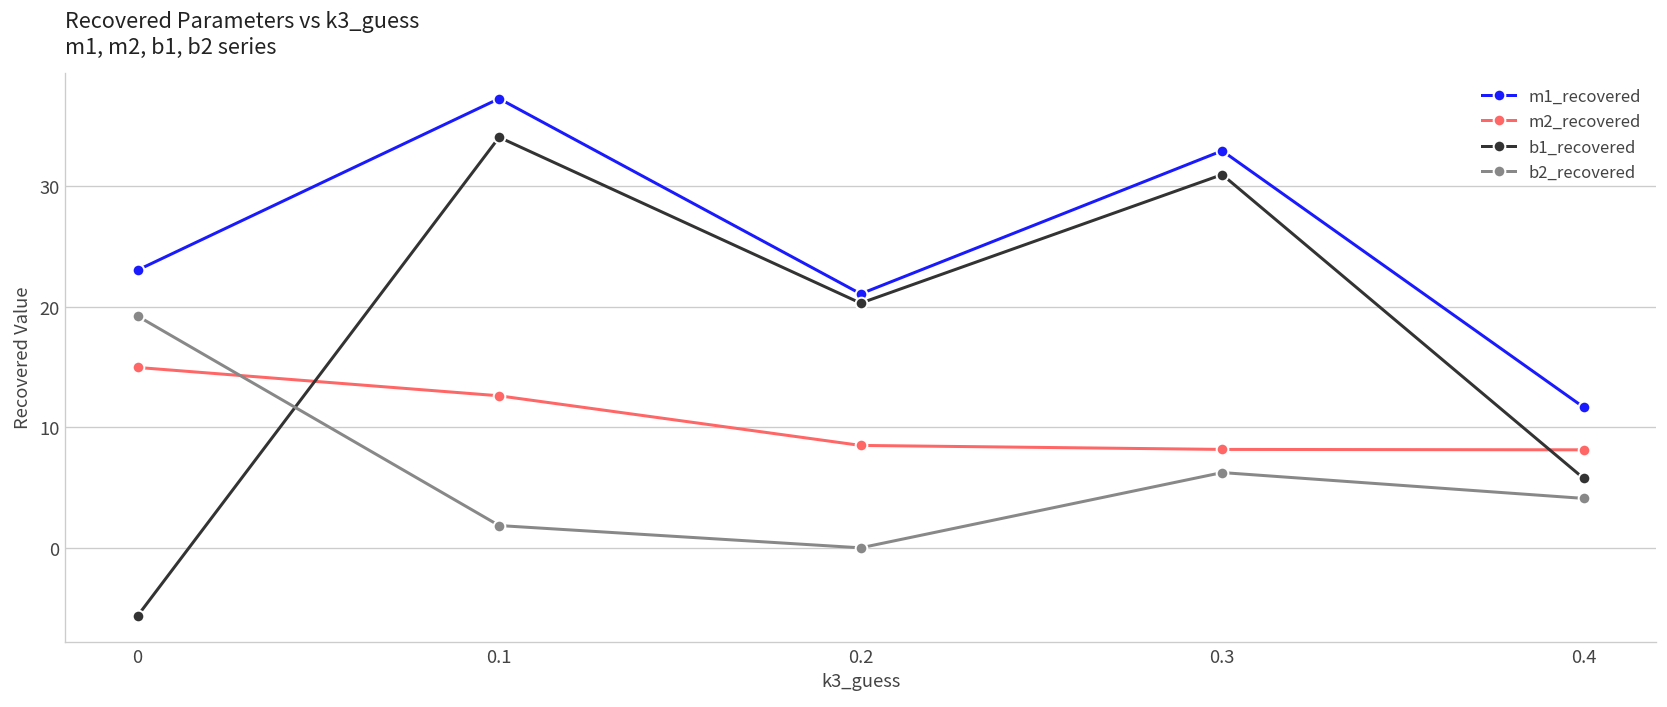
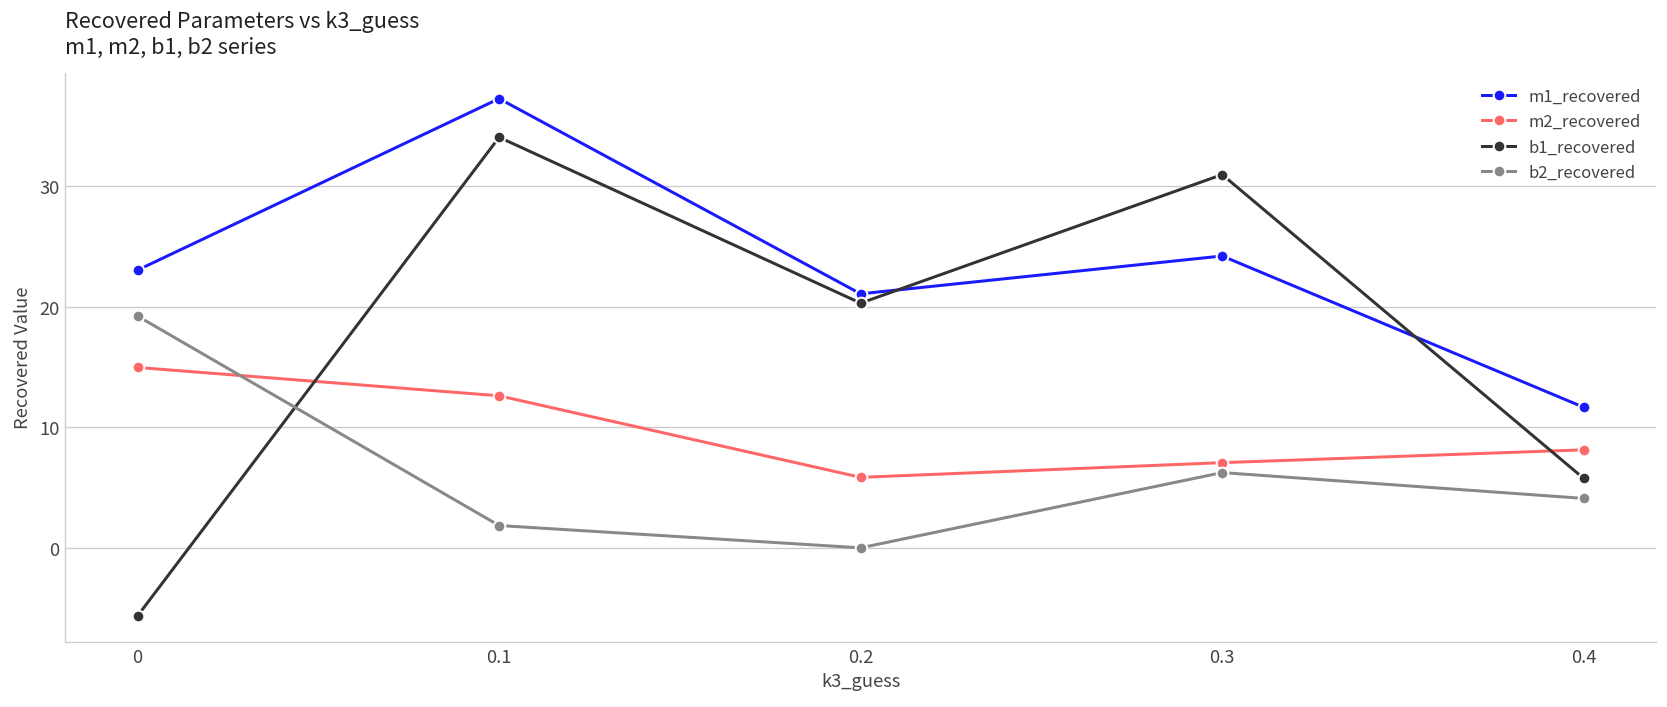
m2_recovered, 0.2: 8.5 -> 5.8
m1_recovered, 0.3: 33.0 -> 24.2
m2_recovered, 0.3: 8.2 -> 7.1
